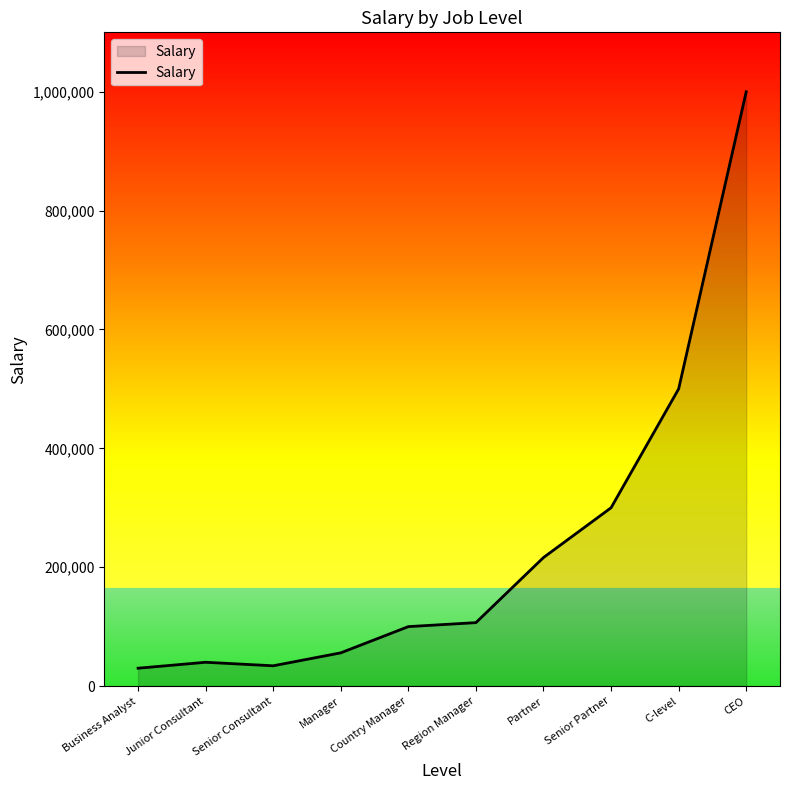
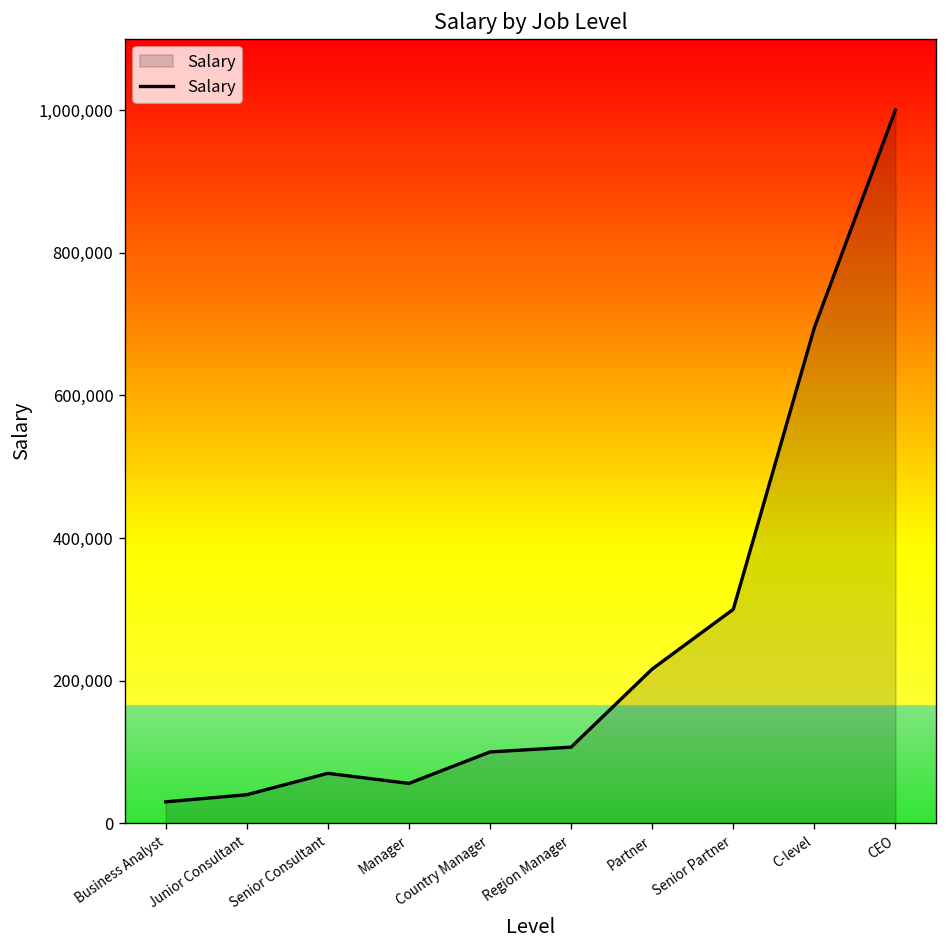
Senior Consultant: 30,000 -> 70,000
C-level: 500,000 -> 700,000
